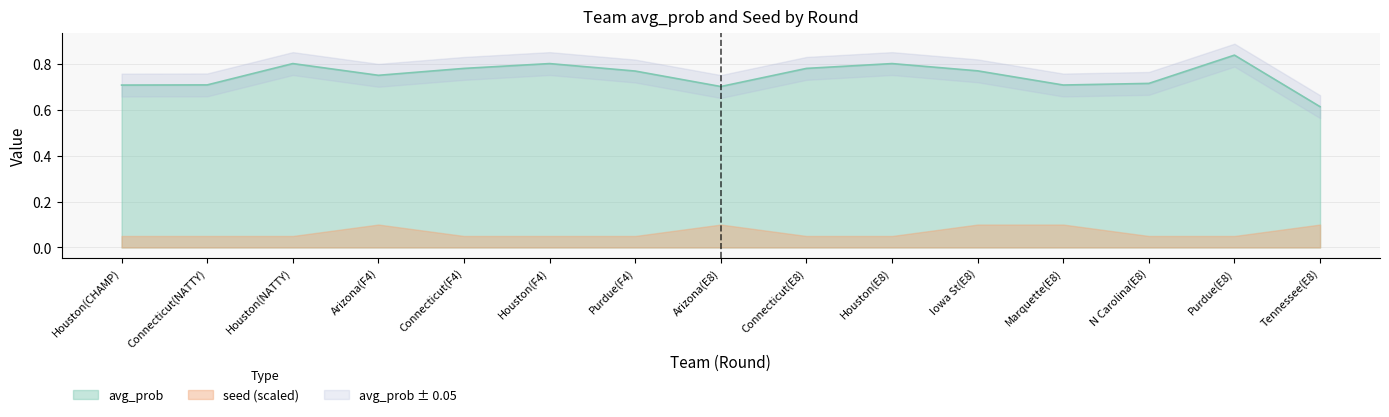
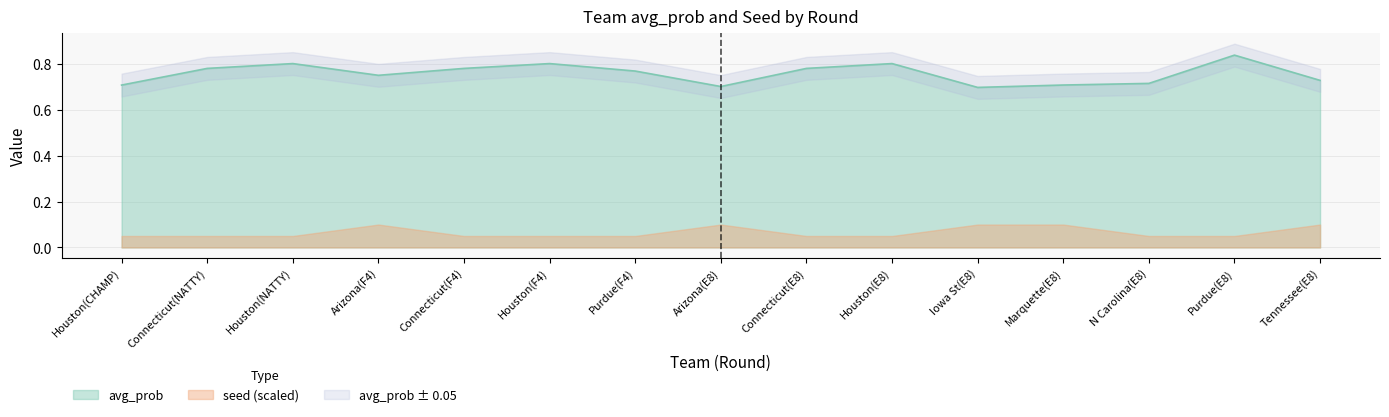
avg_prob, Connecticut(NATTY): 0.71 -> 0.78
avg_prob, Iowa St(E8): 0.77 -> 0.70
avg_prob, Tennessee(E8): 0.61 -> 0.73
